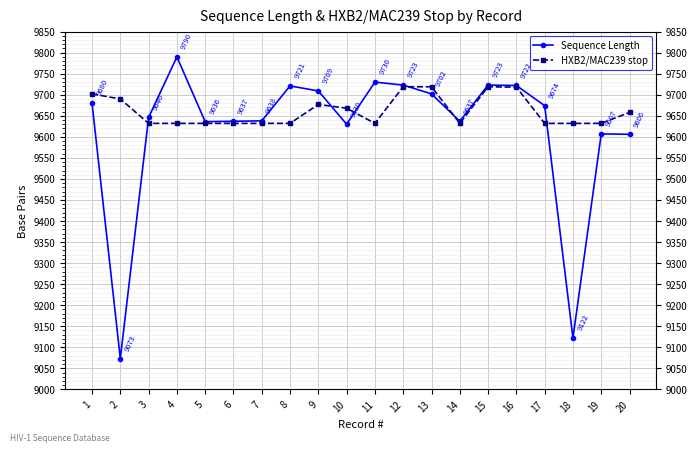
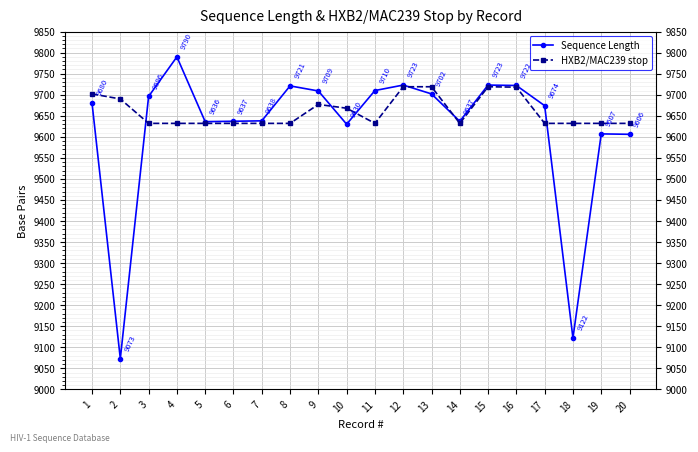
Sequence Length, 3: 9646 -> 9696
Sequence Length, 11: 9730 -> 9710
HXB2/MAC239 stop, 20: 9660 -> 9630
